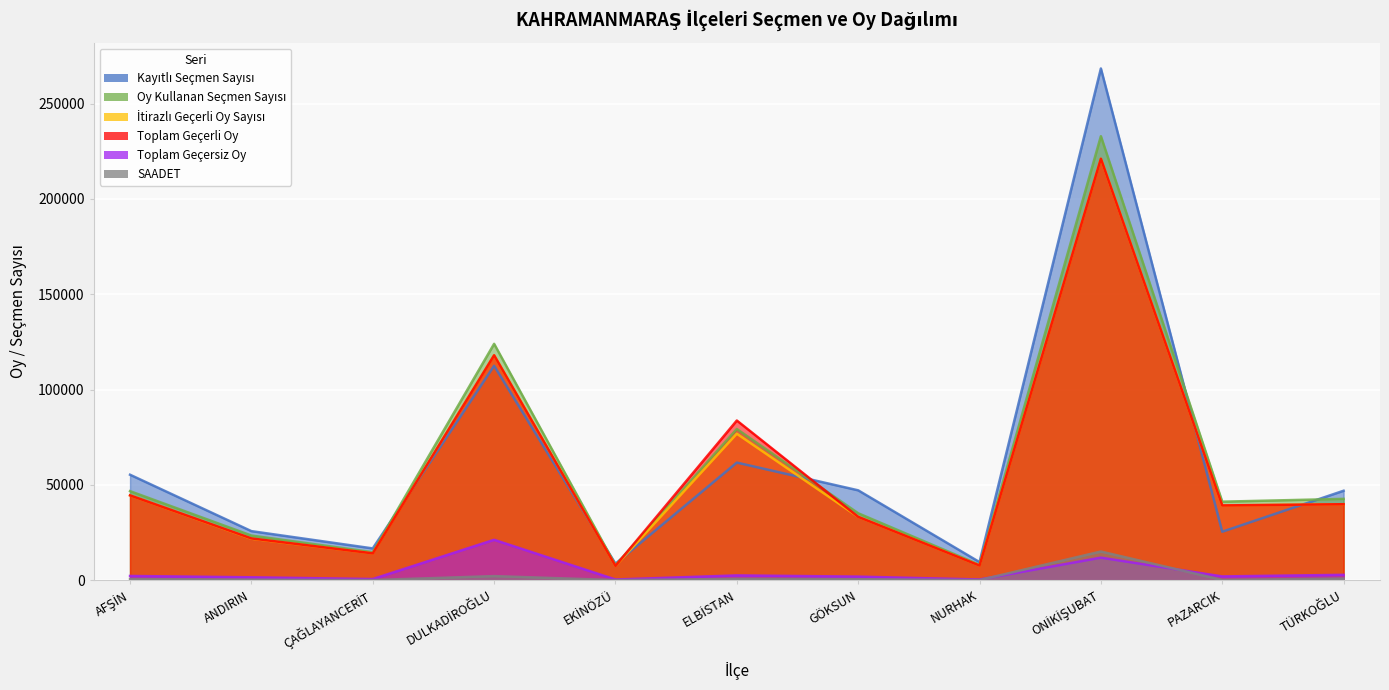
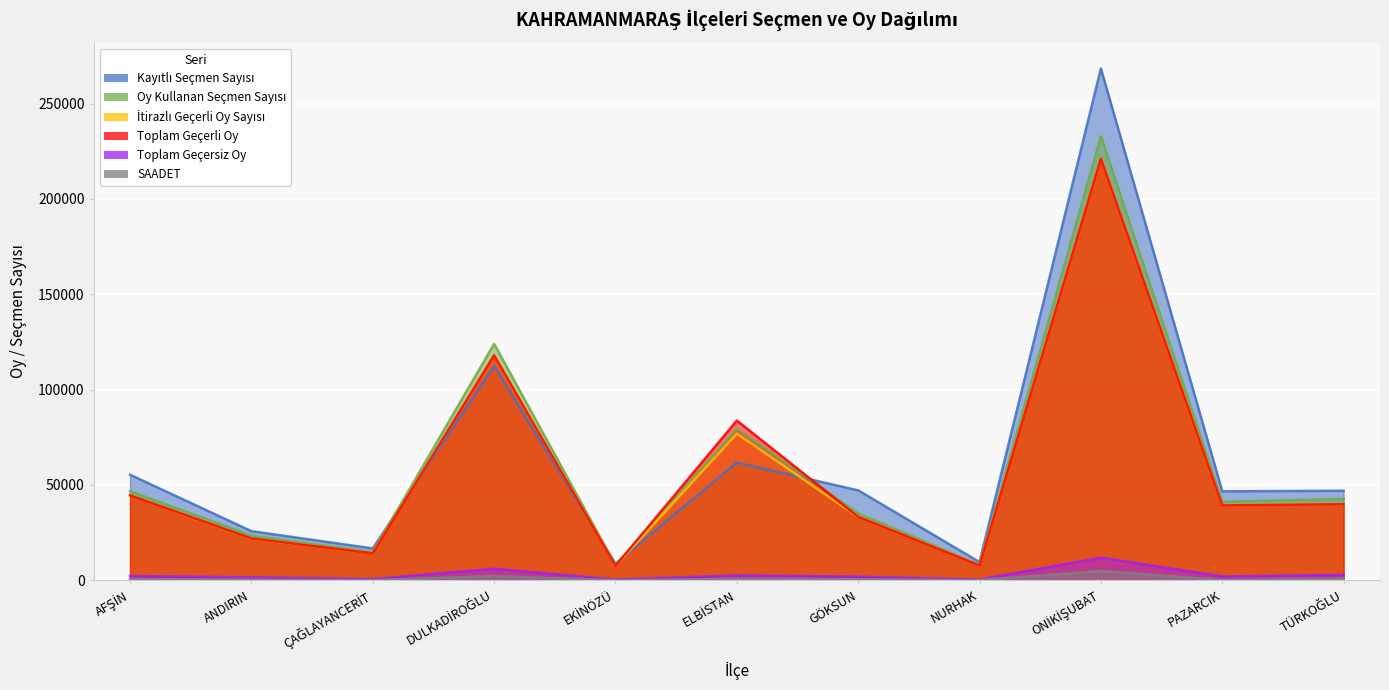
Toplam Geçersiz Oy, DULKADİROĞLU: 21000 -> 6000
SAADET, ONİKİŞUBAT: 15000 -> 5000
Kayıtlı Seçmen Sayısı, PAZARCIK: 25000 -> 47000
